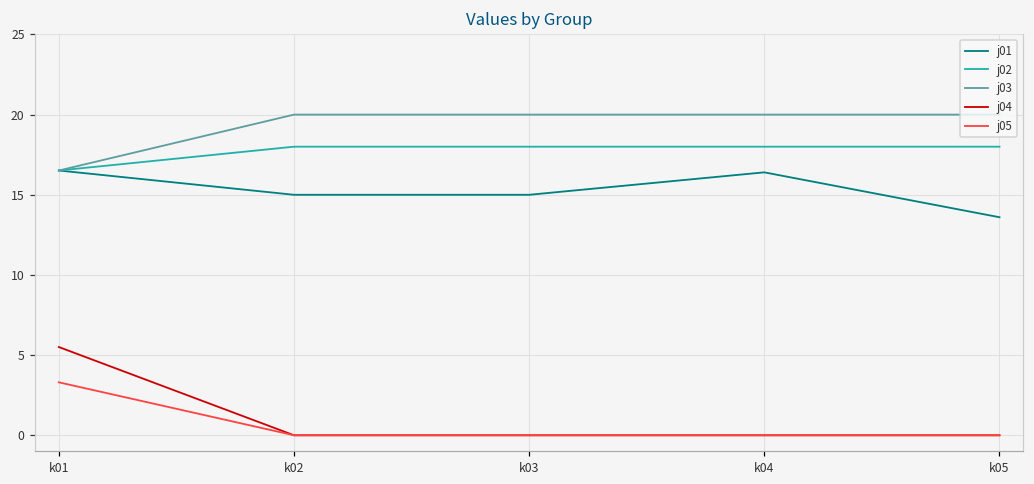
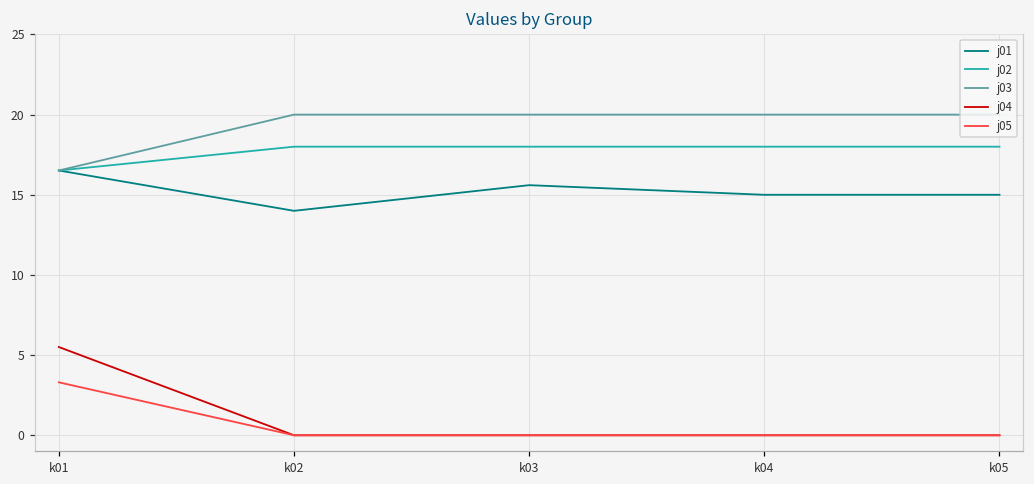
j01, k02: 15 -> 14
j01, k03: 15.0 -> 15.6
j01, k04: 16.4 -> 15.0
j01, k05: 13.6 -> 15.0
